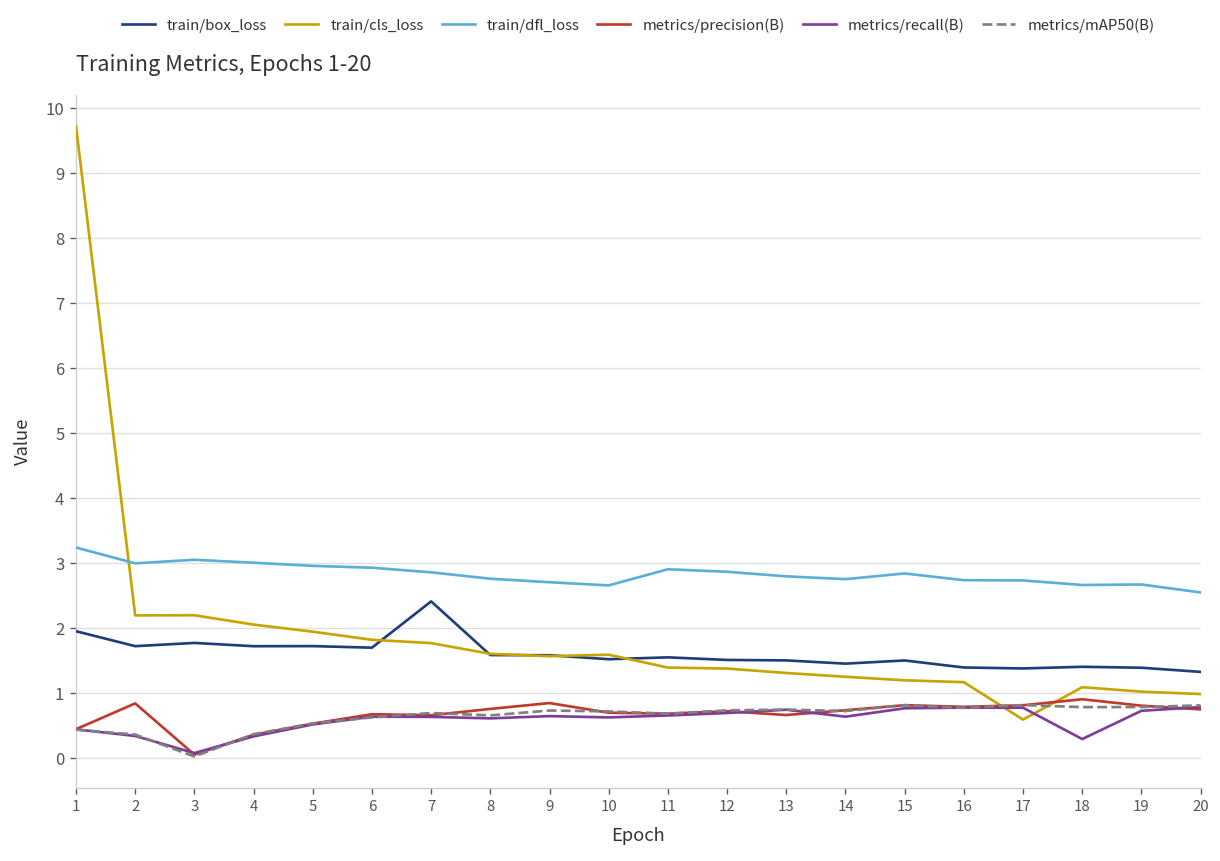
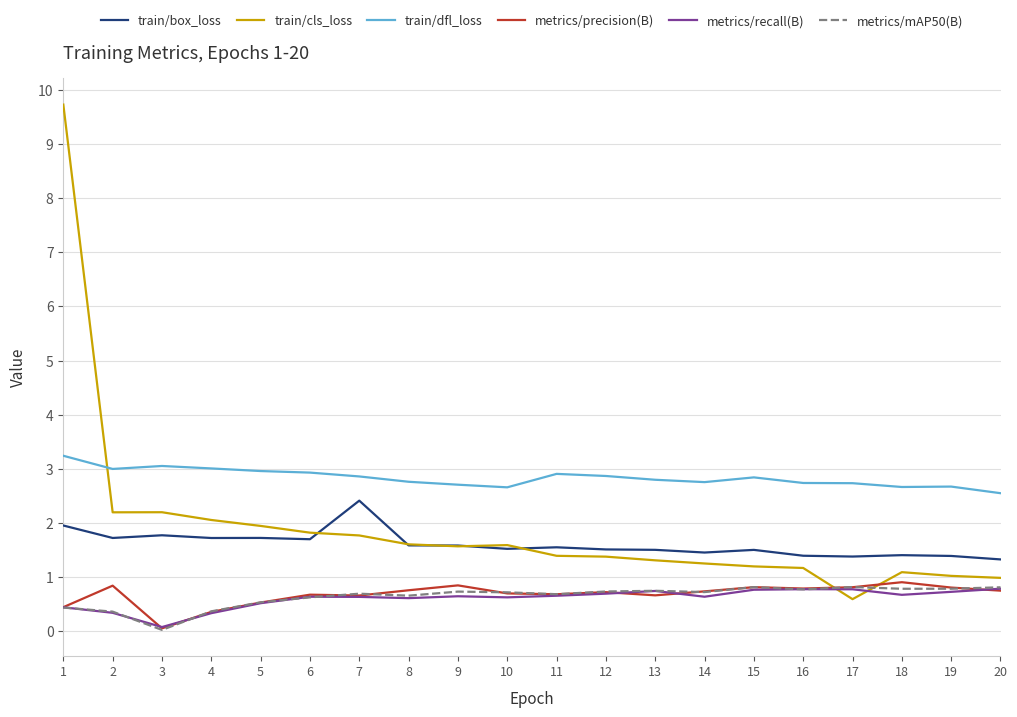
metrics/recall(B), 18: 0.3 -> 0.7
